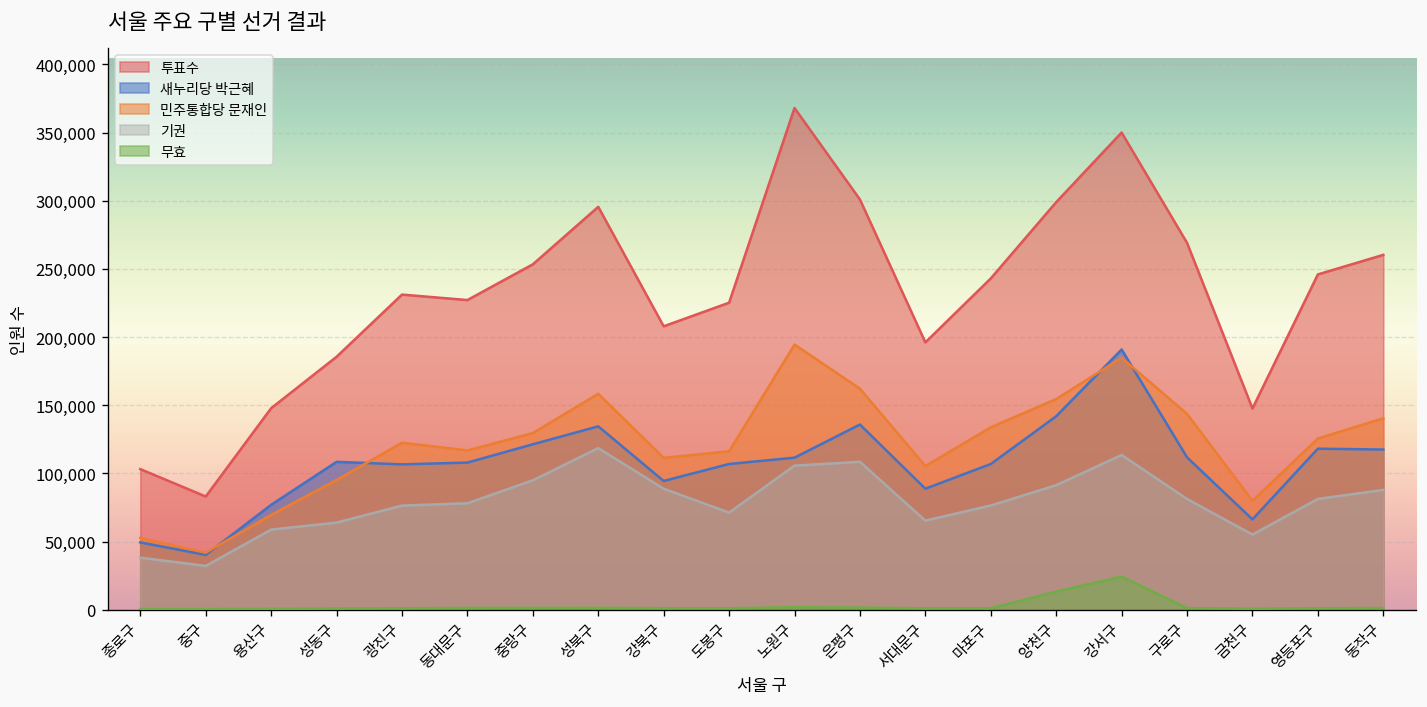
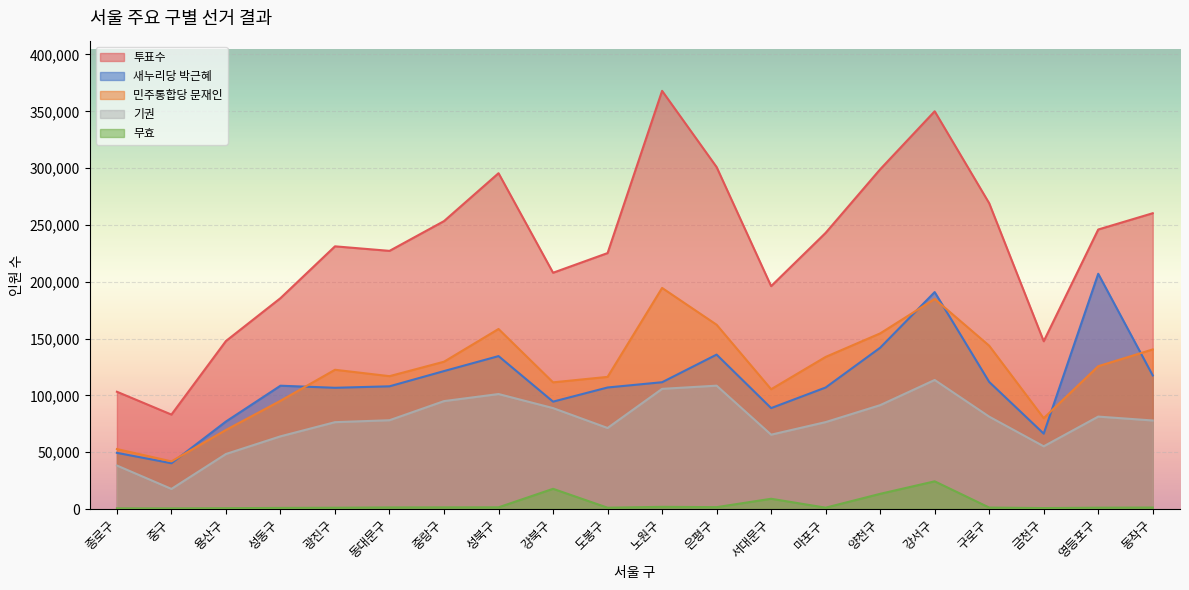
기권, 중구: 32,000 -> 18,000
기권, 용산구: 59,000 -> 48,000
기권, 성북구: 119,000 -> 101,000
무효, 강북구: 1,000 -> 18,000
무효, 서대문구: 1,000 -> 9,000
새누리당 박근혜, 영등포구: 118,000 -> 207,000
기권, 동작구: 88,000 -> 78,000
